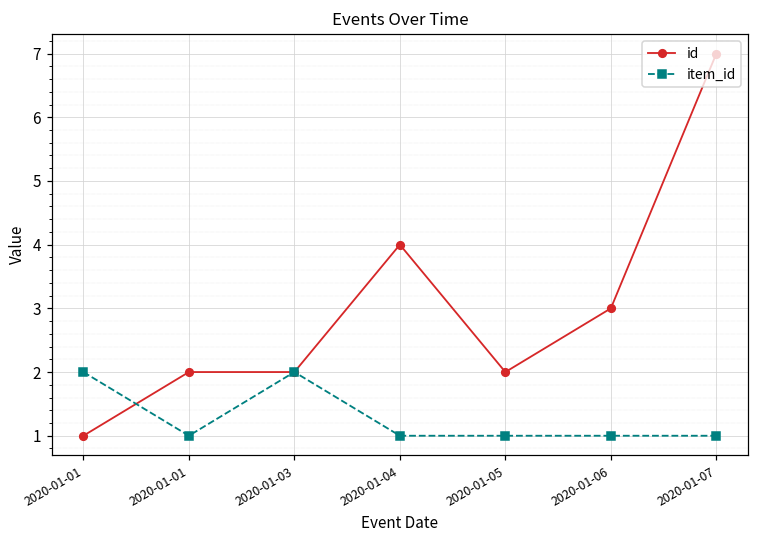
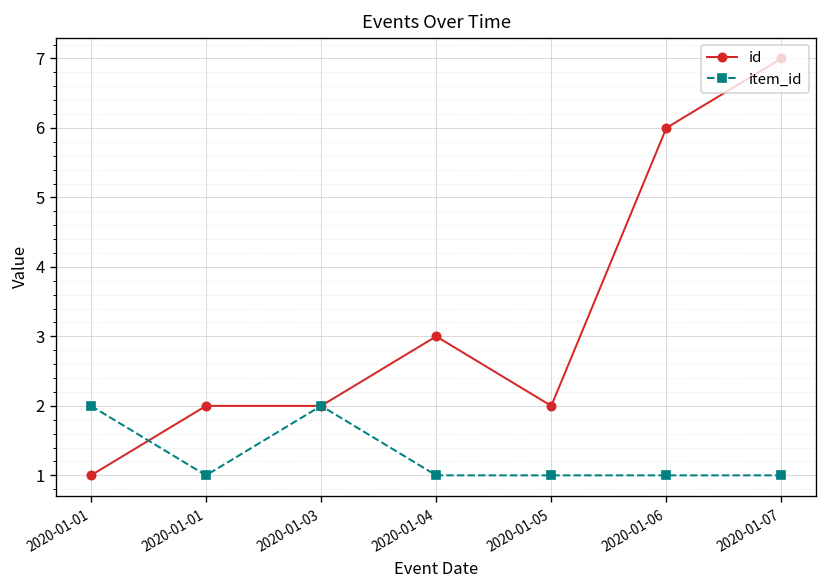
id, 2020-01-04: 4 -> 3
id, 2020-01-06: 3 -> 6
